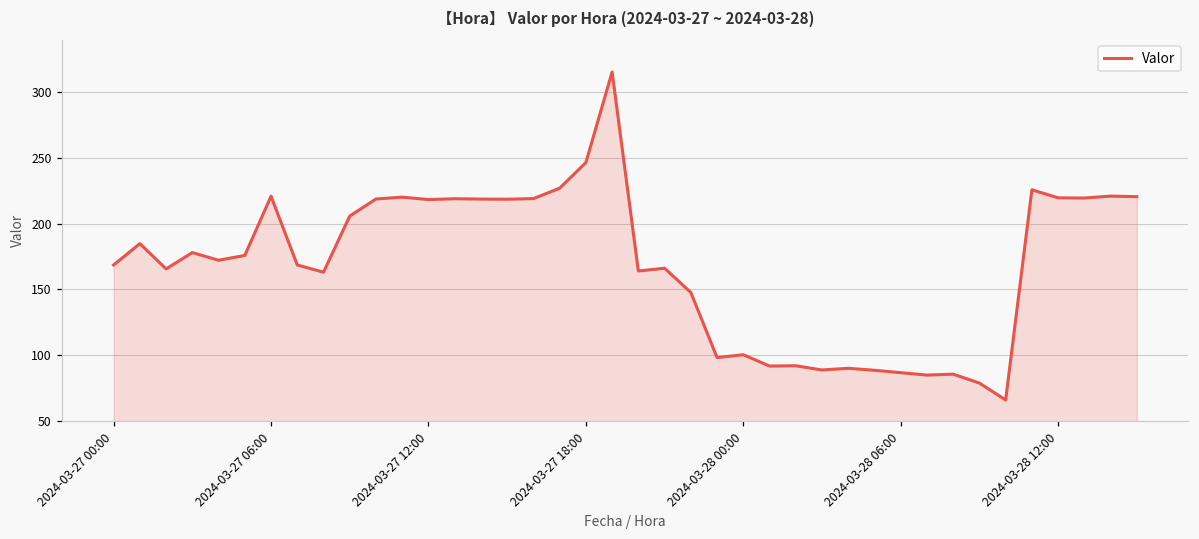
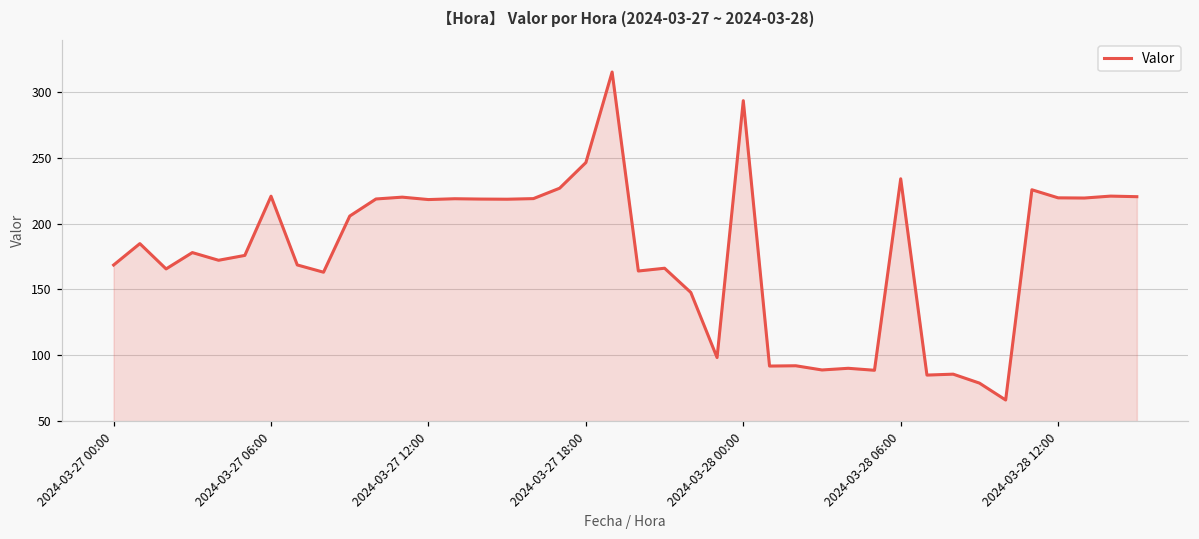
2024-03-28 00:00: 100 -> 294
2024-03-28 06:00: 87 -> 234
